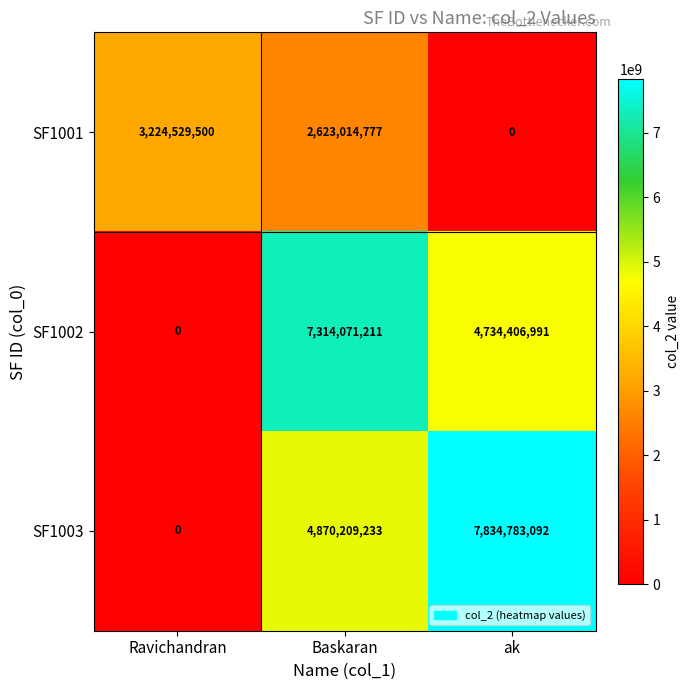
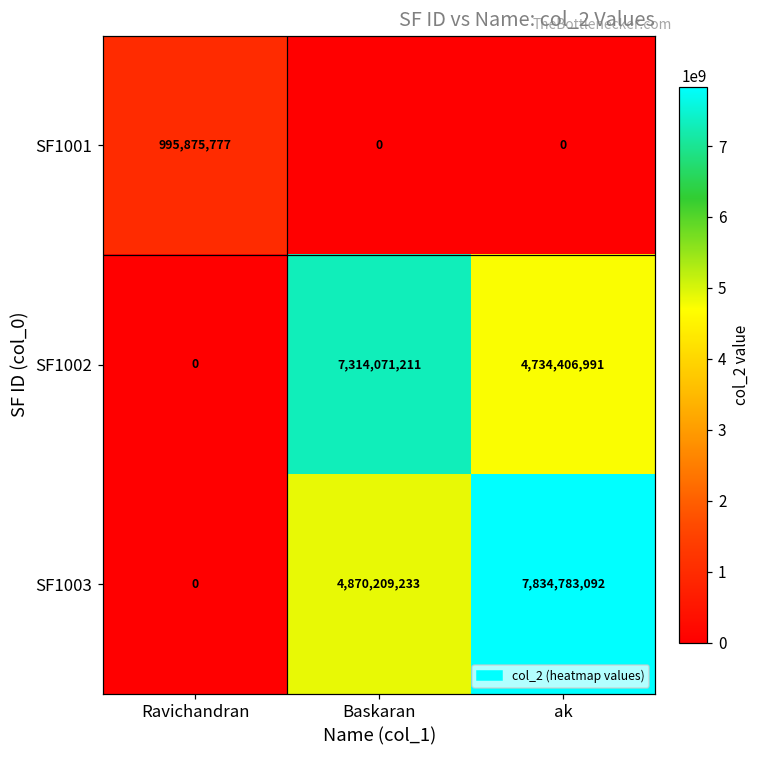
SF1001, Ravichandran: 3,224,529,500 -> 995,875,777
SF1001, Baskaran: 2,623,014,777 -> 0
